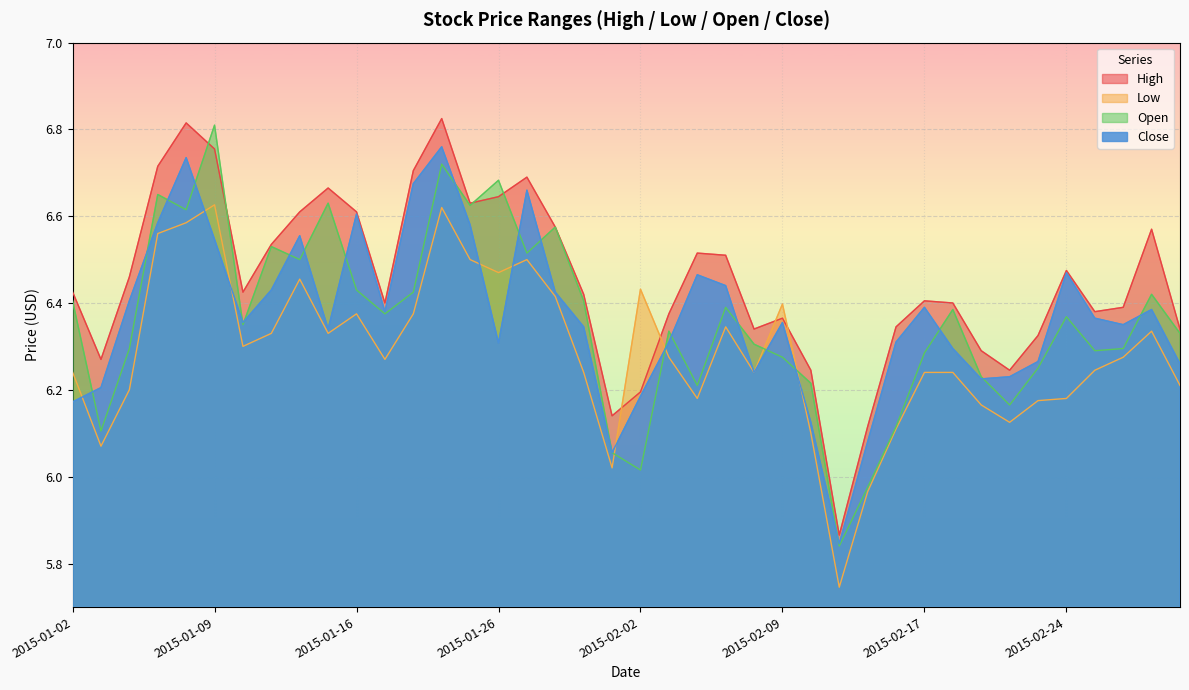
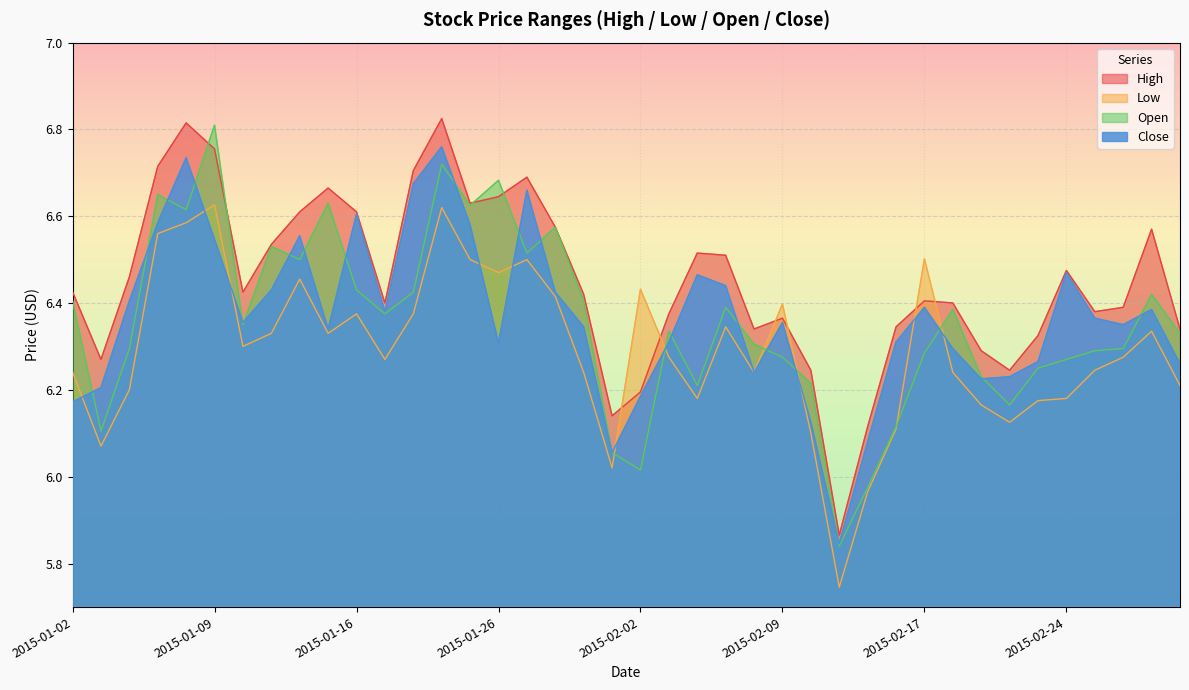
Low, 2015-02-17: 6.24 -> 6.50
Open, 2015-02-24: 6.37 -> 6.27
